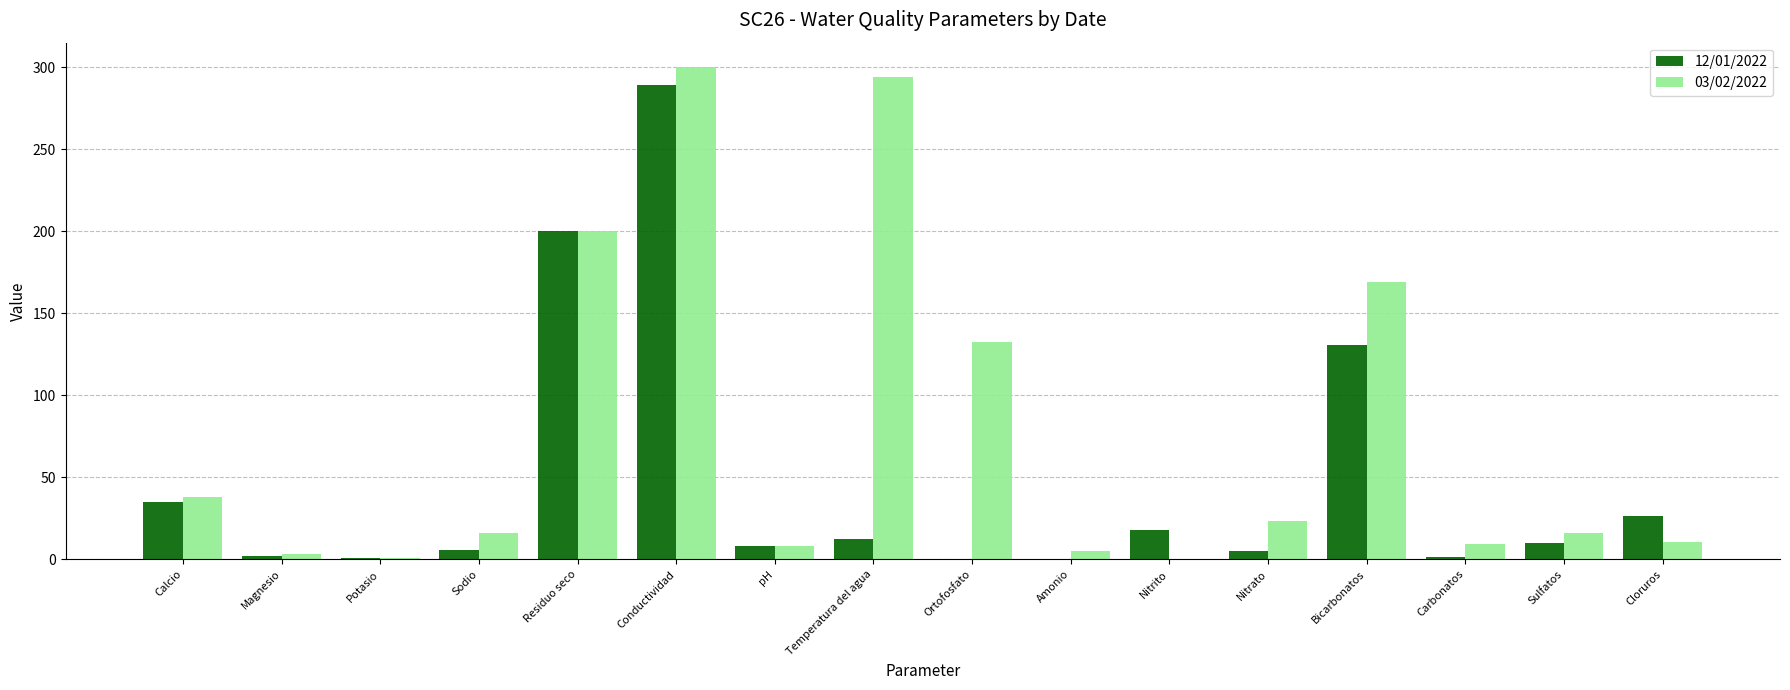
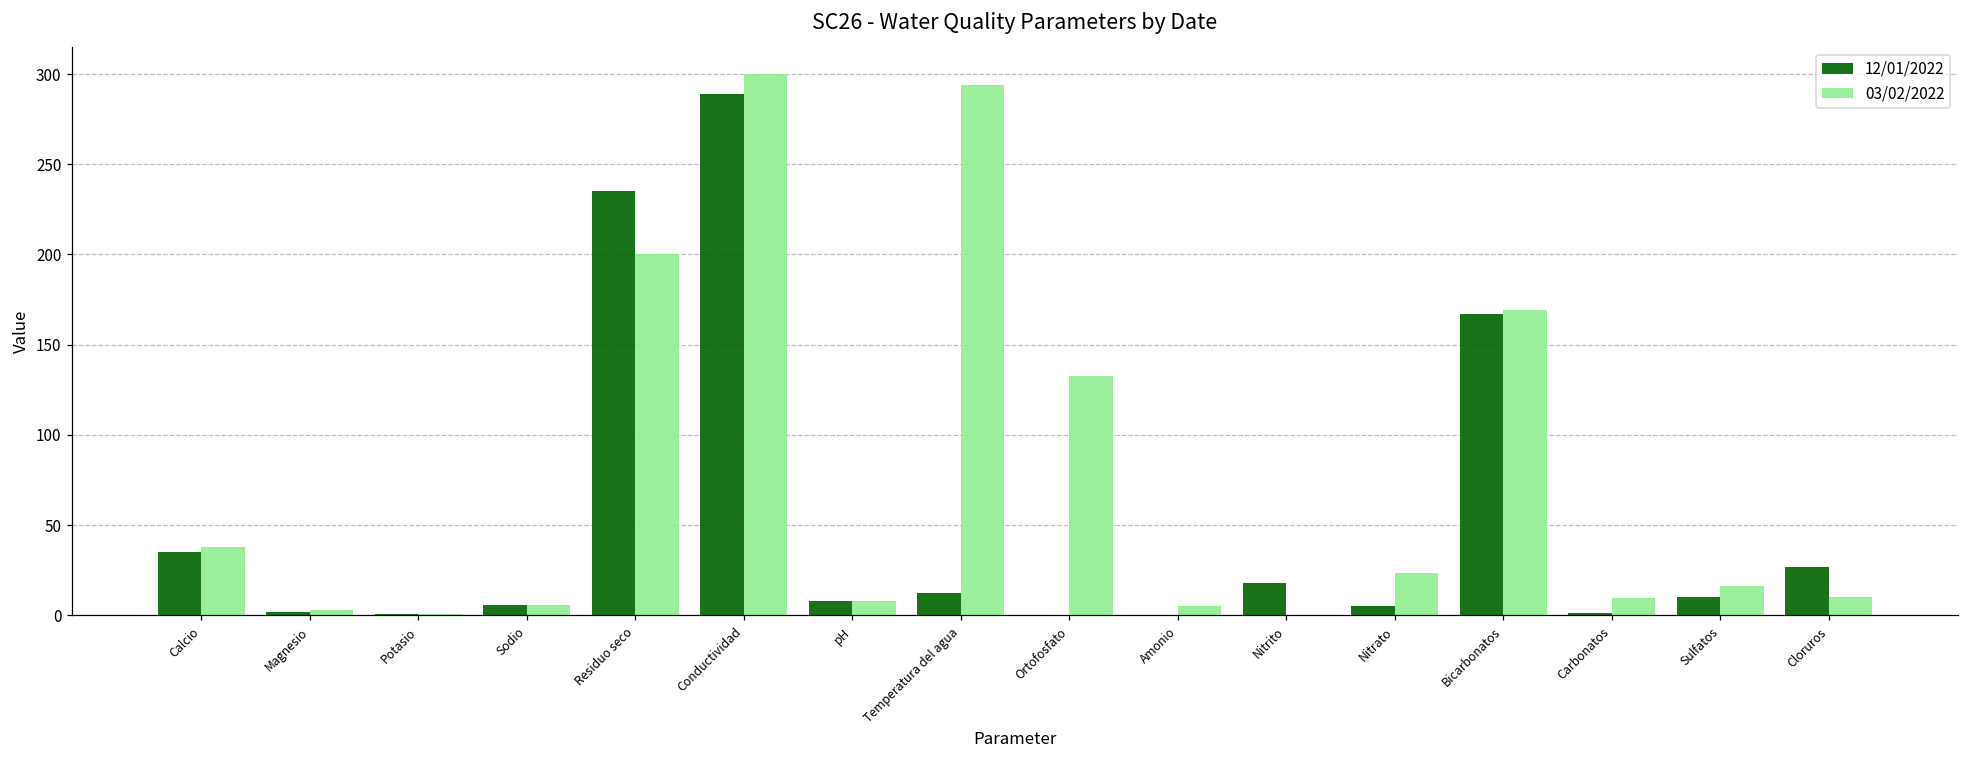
03/02/2022, Sodio: 16 -> 6
12/01/2022, Residuo seco: 200 -> 235
12/01/2022, Bicarbonatos: 131 -> 167
